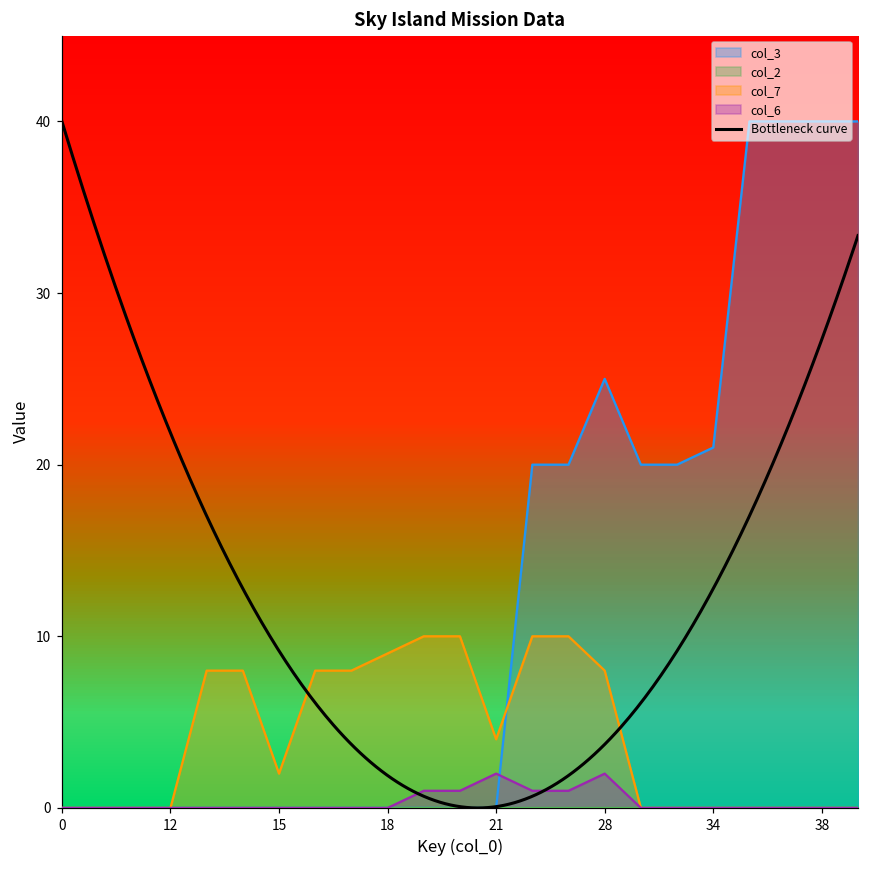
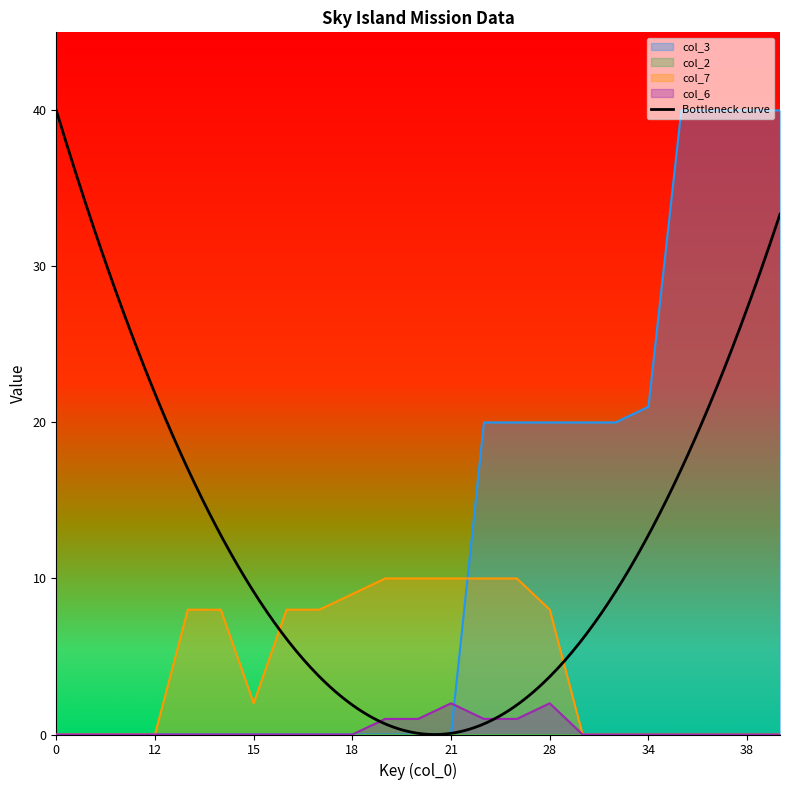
col_7, 21: 4 -> 10
col_3, 28: 25 -> 20
